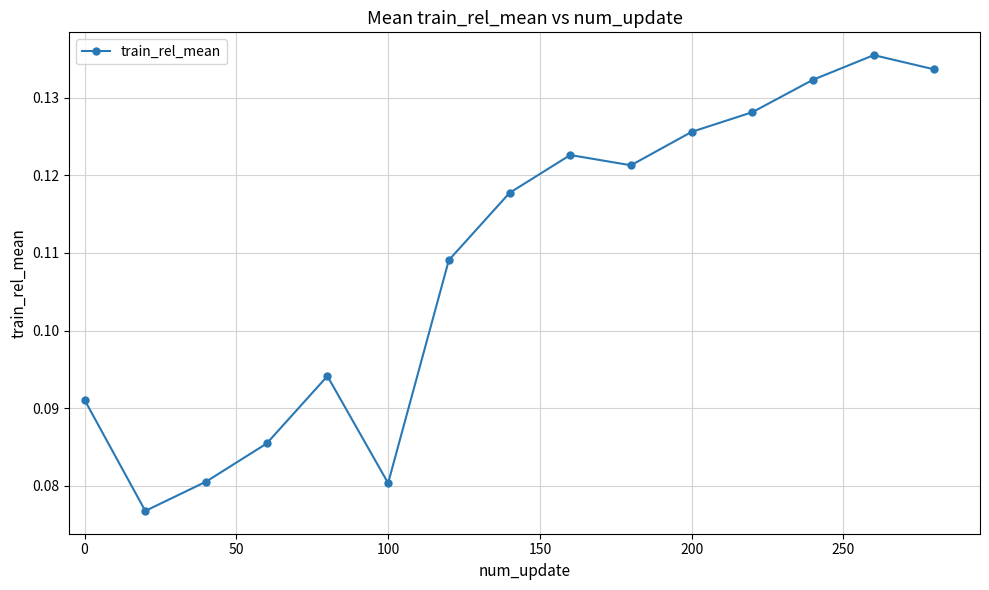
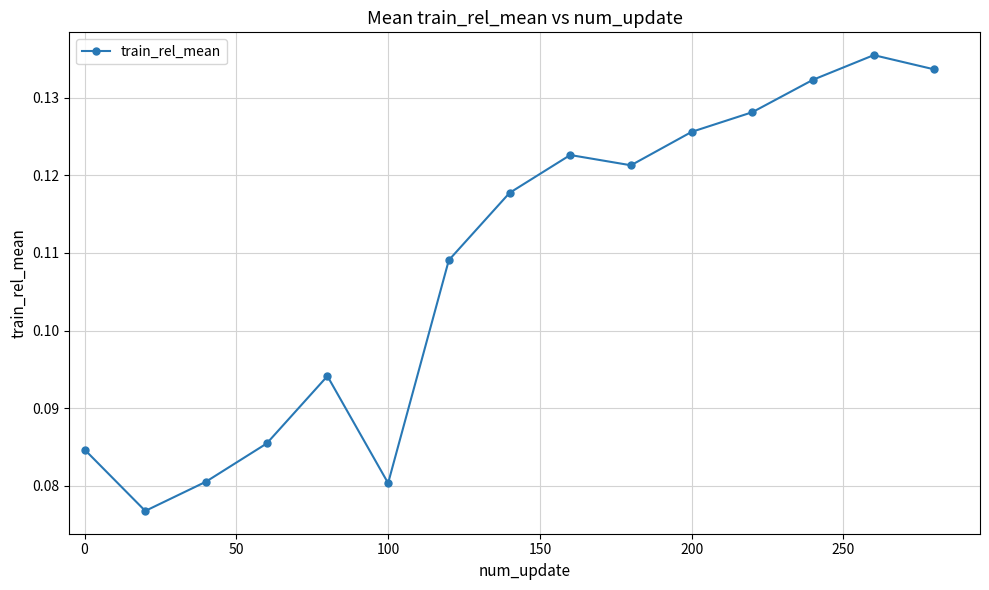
0: 0.091 -> 0.085
